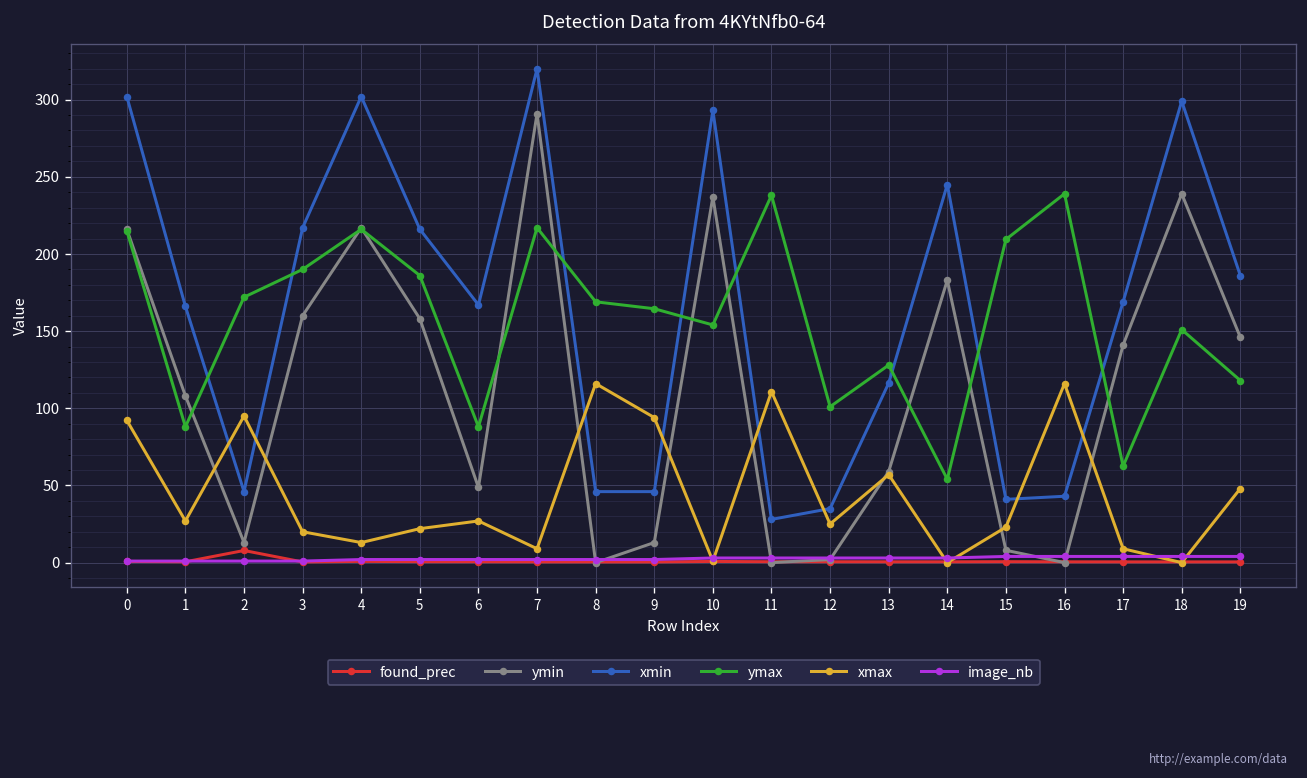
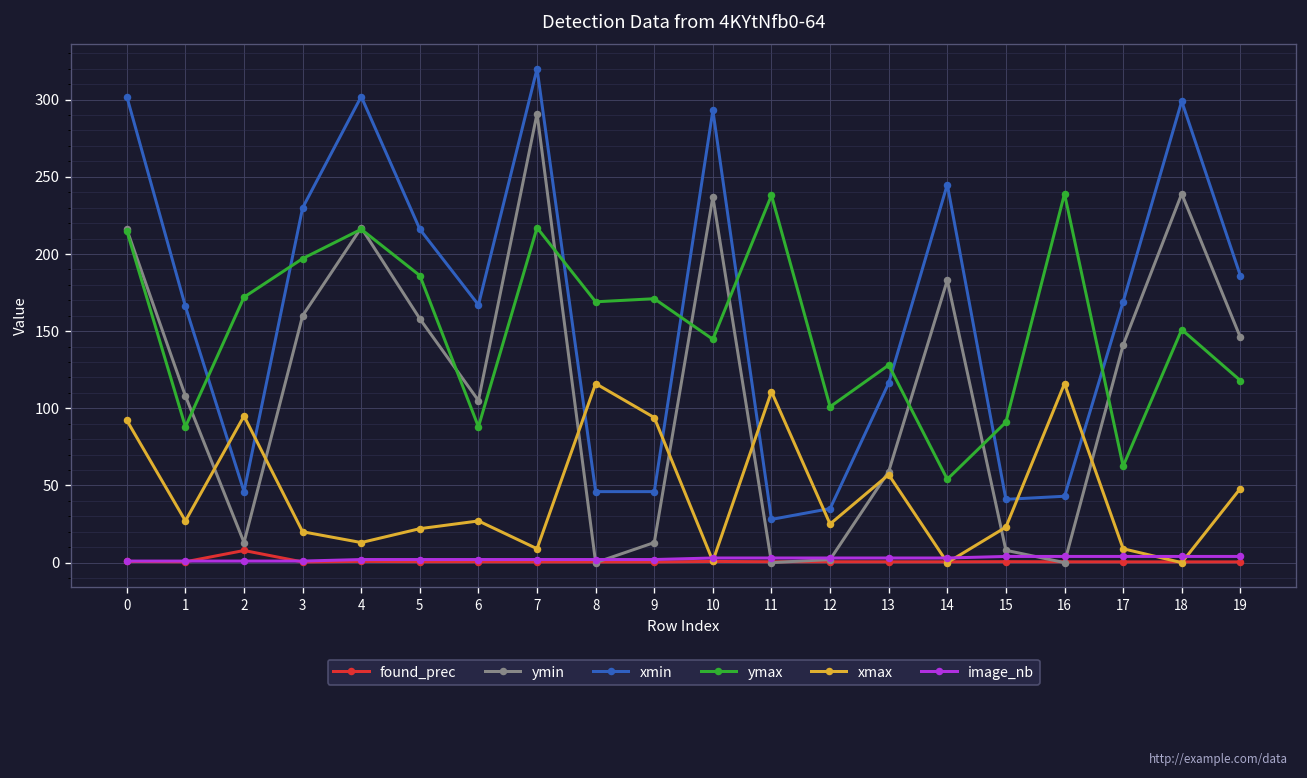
xmin, 3: 217 -> 230
ymax, 3: 190 -> 197
ymin, 6: 49 -> 105
ymax, 9: 165 -> 171
ymax, 10: 154 -> 145
ymax, 15: 209 -> 91
